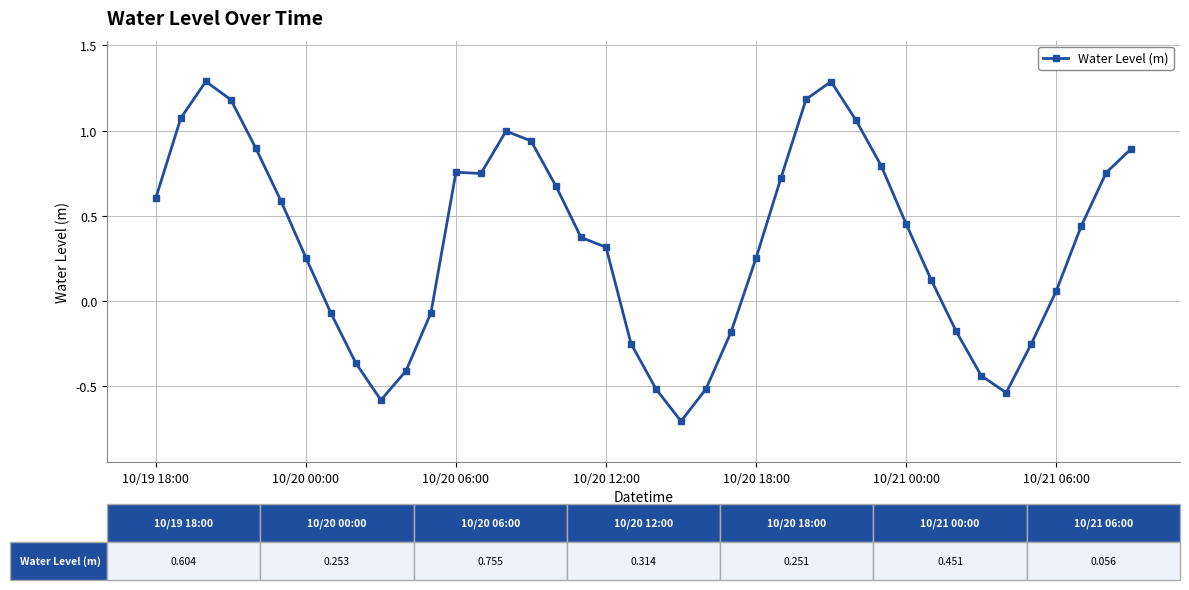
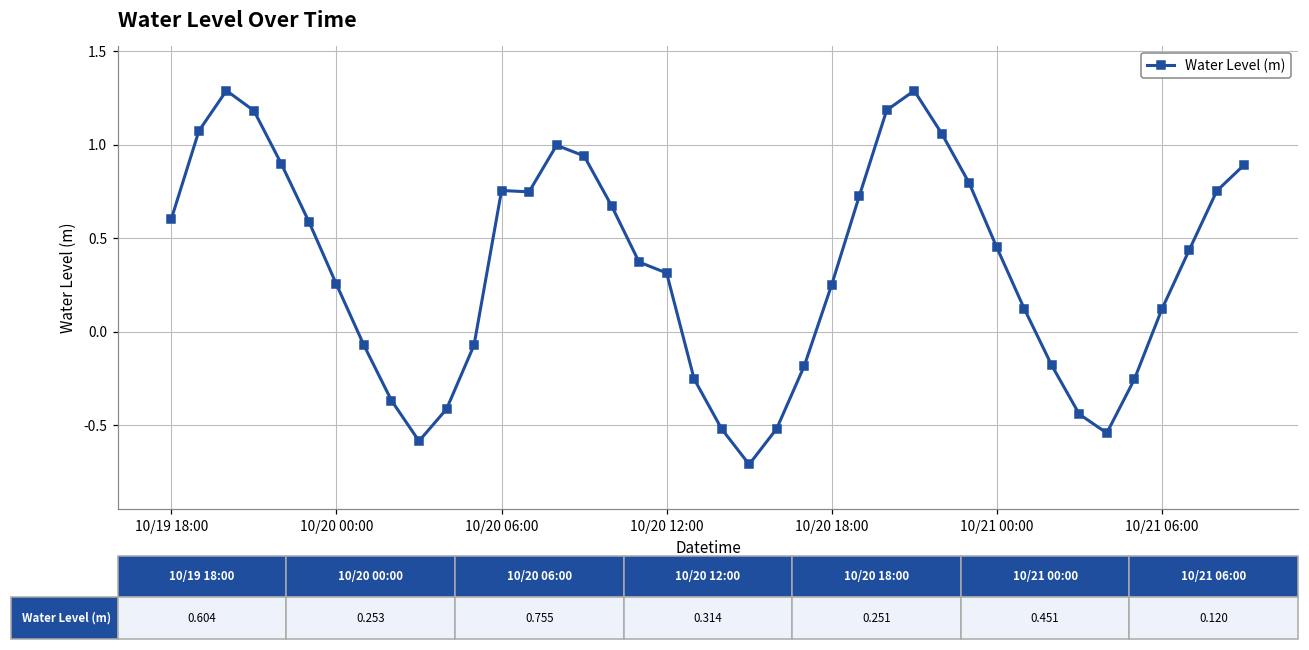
10/21 06:00: 0.056 -> 0.120
